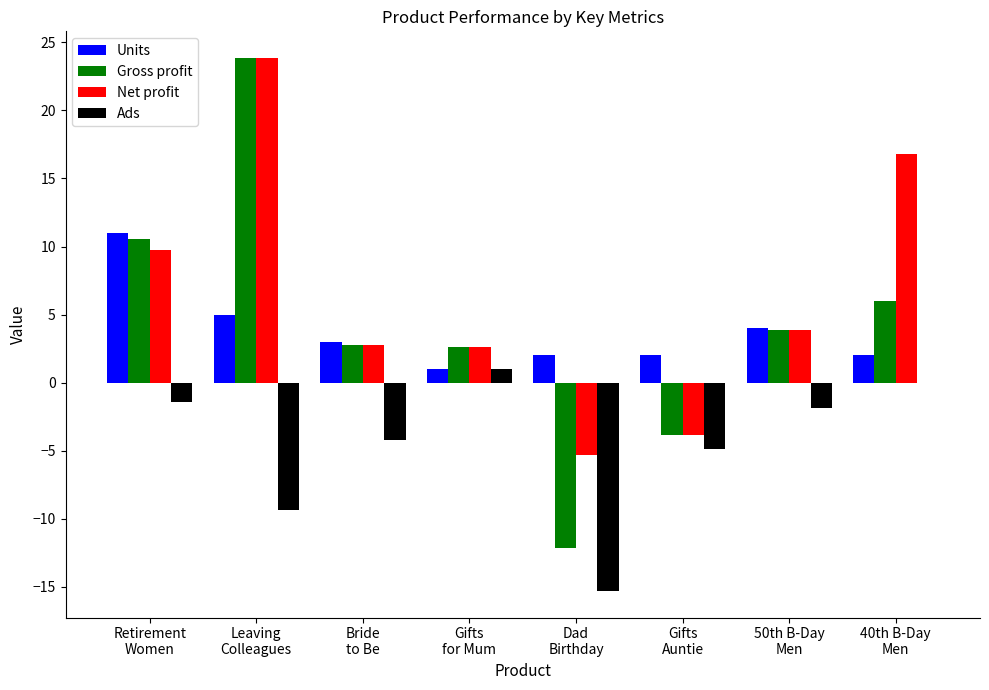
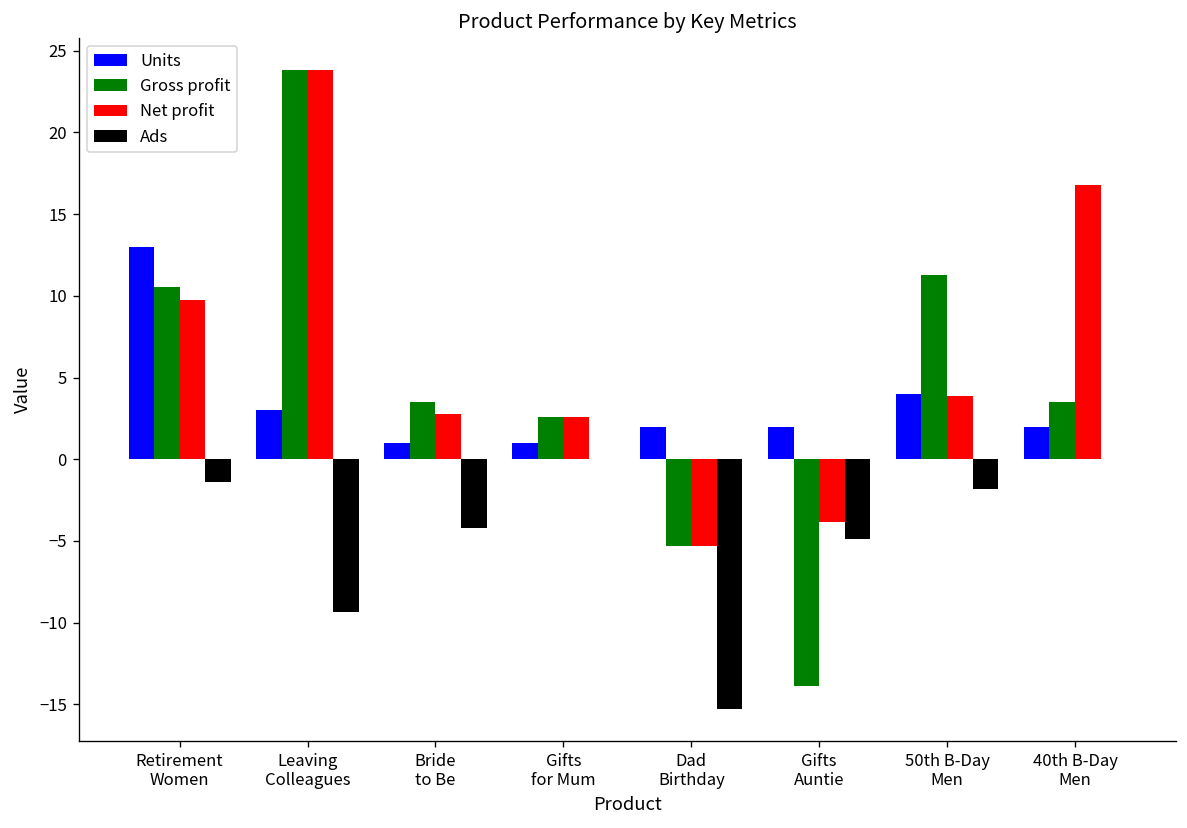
Units, Retirement Women: 11 -> 13
Units, Leaving Colleagues: 5 -> 3
Units, Bride to Be: 3 -> 1
Gross profit, Bride to Be: 2.7 -> 3.5
Ads, Gifts for Mum: 1 -> 0
Gross profit, Dad Birthday: -12.2 -> -5.3
Gross profit, Gifts Auntie: -3.9 -> -13.9
Gross profit, 50th B-Day Men: 3.9 -> 11.3
Gross profit, 40th B-Day Men: 6.0 -> 3.5
